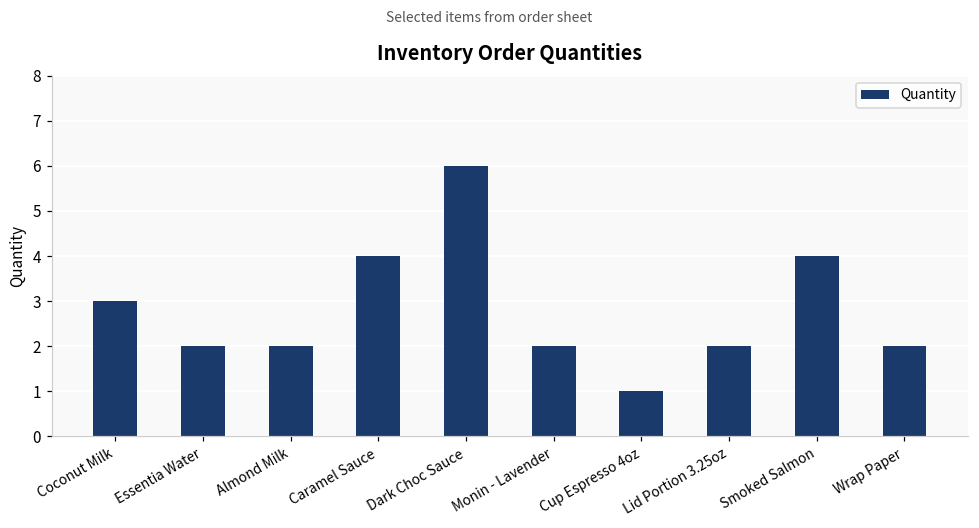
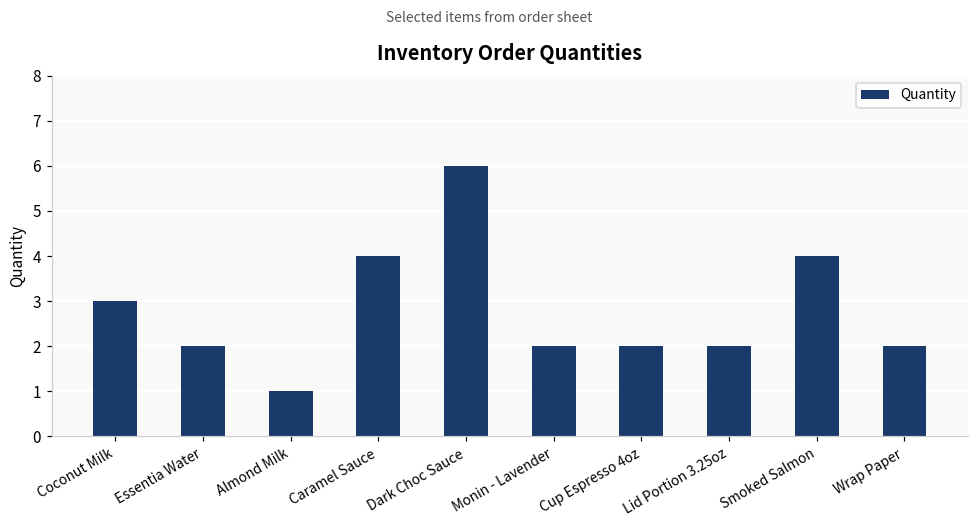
Almond Milk: 2 -> 1
Cup Espresso 4oz: 1 -> 2
